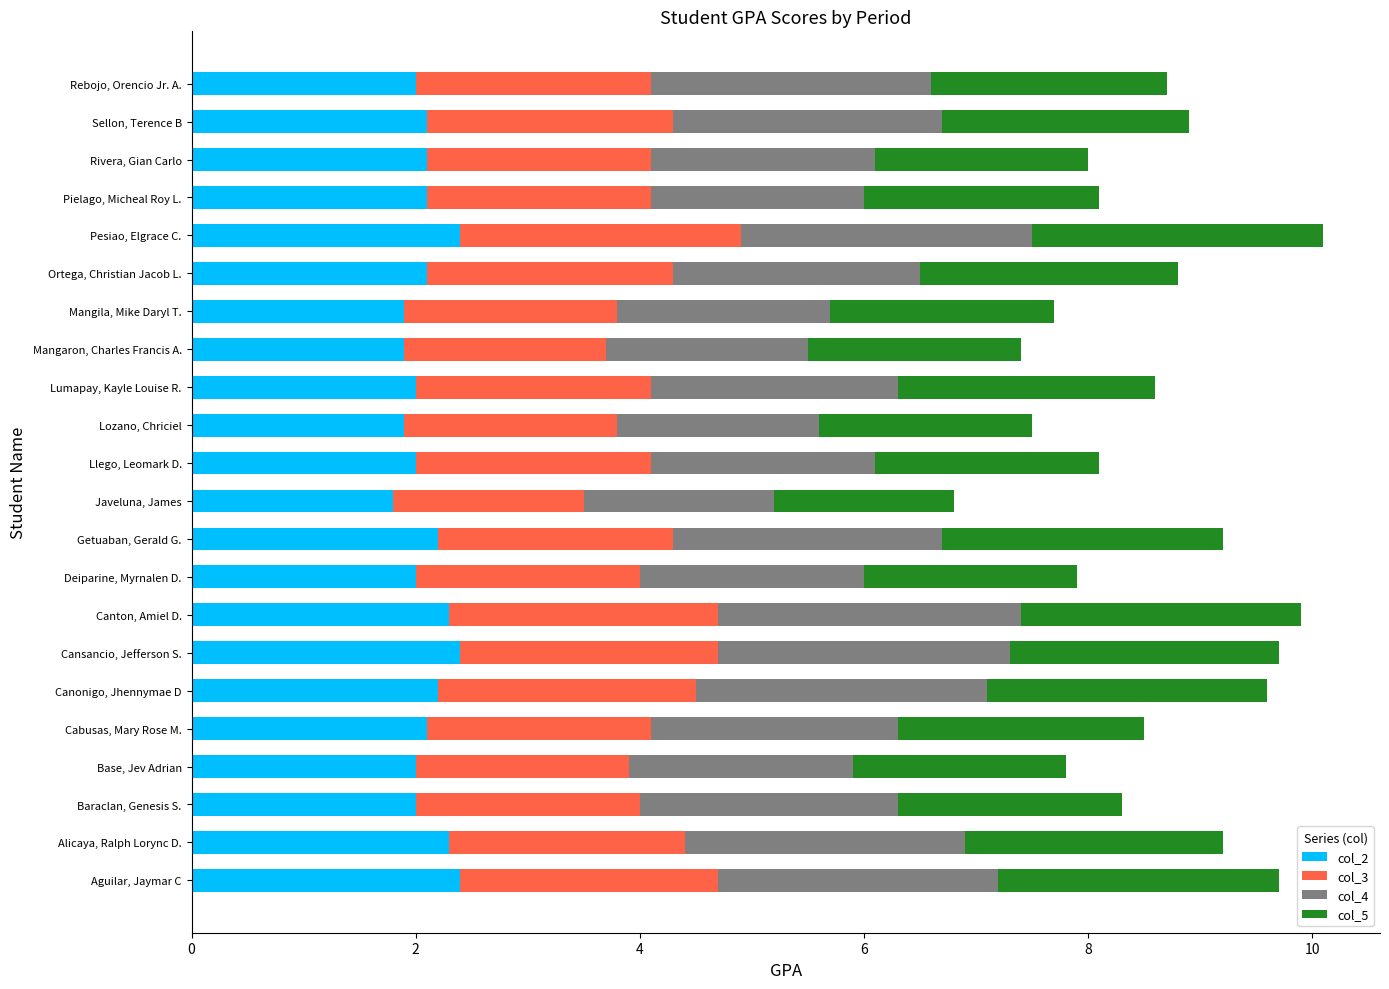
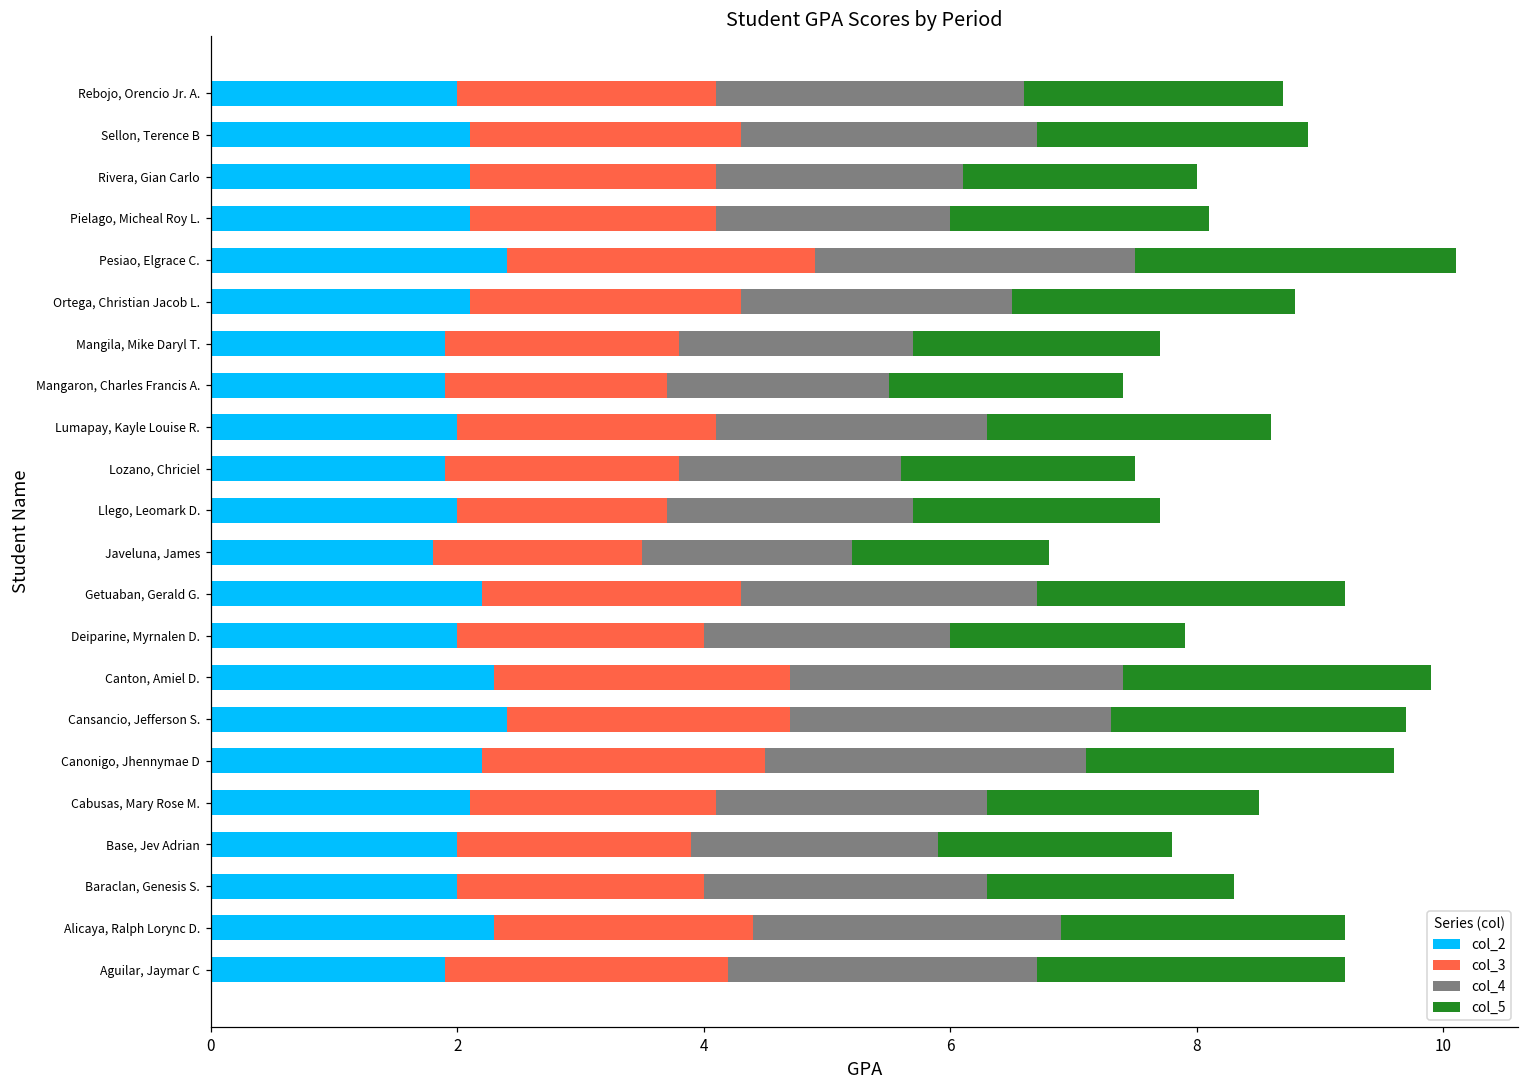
col_3, Llego, Leomark D.: 2.1 -> 1.7
col_2, Aguilar, Jaymar C: 2.4 -> 1.9
